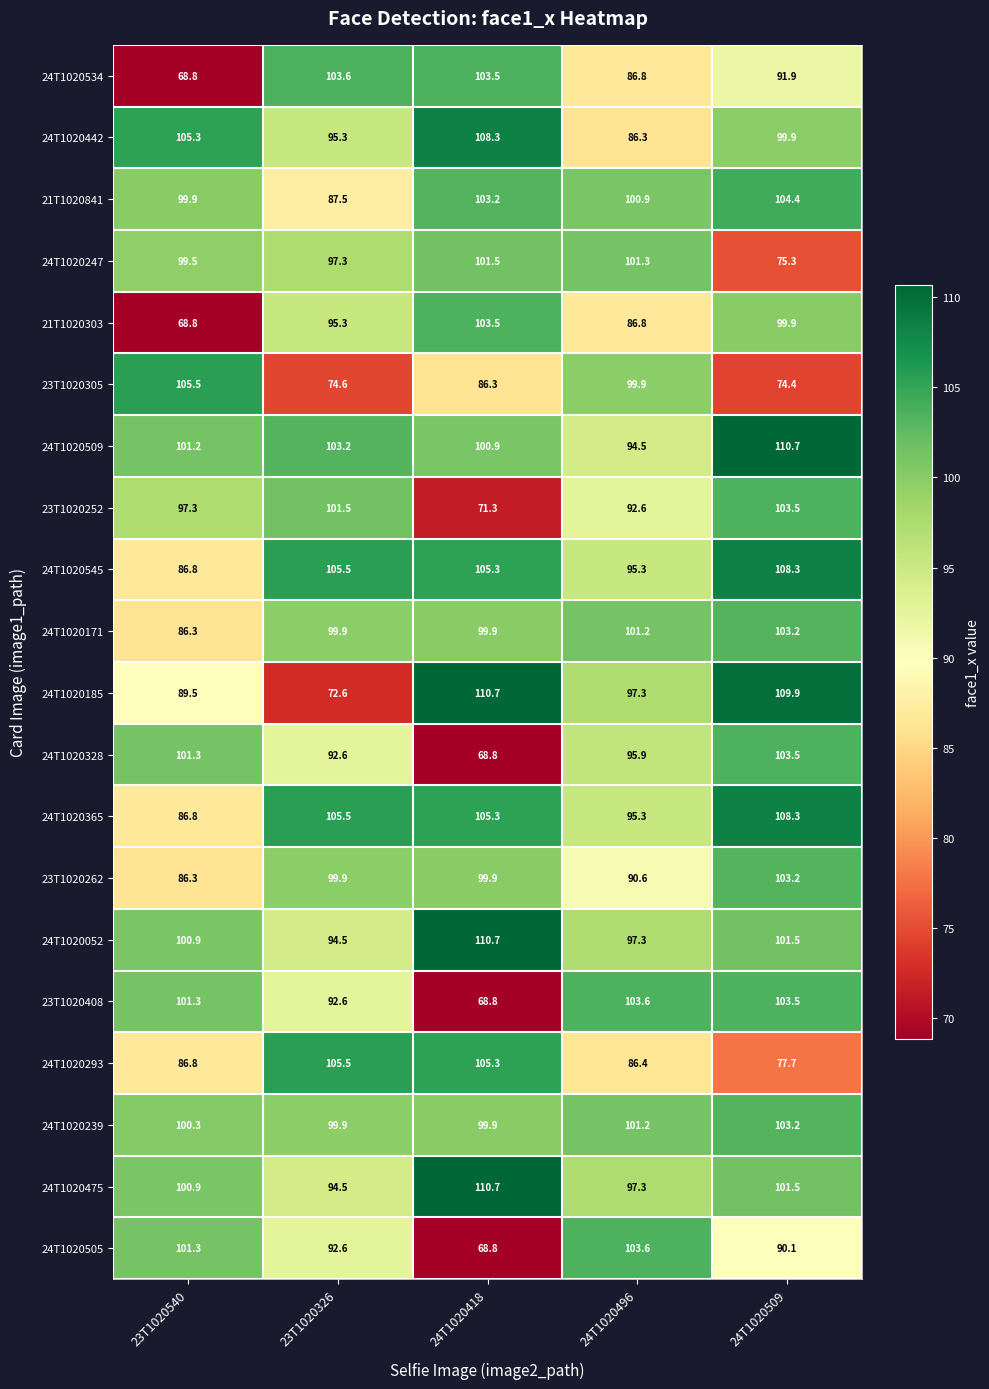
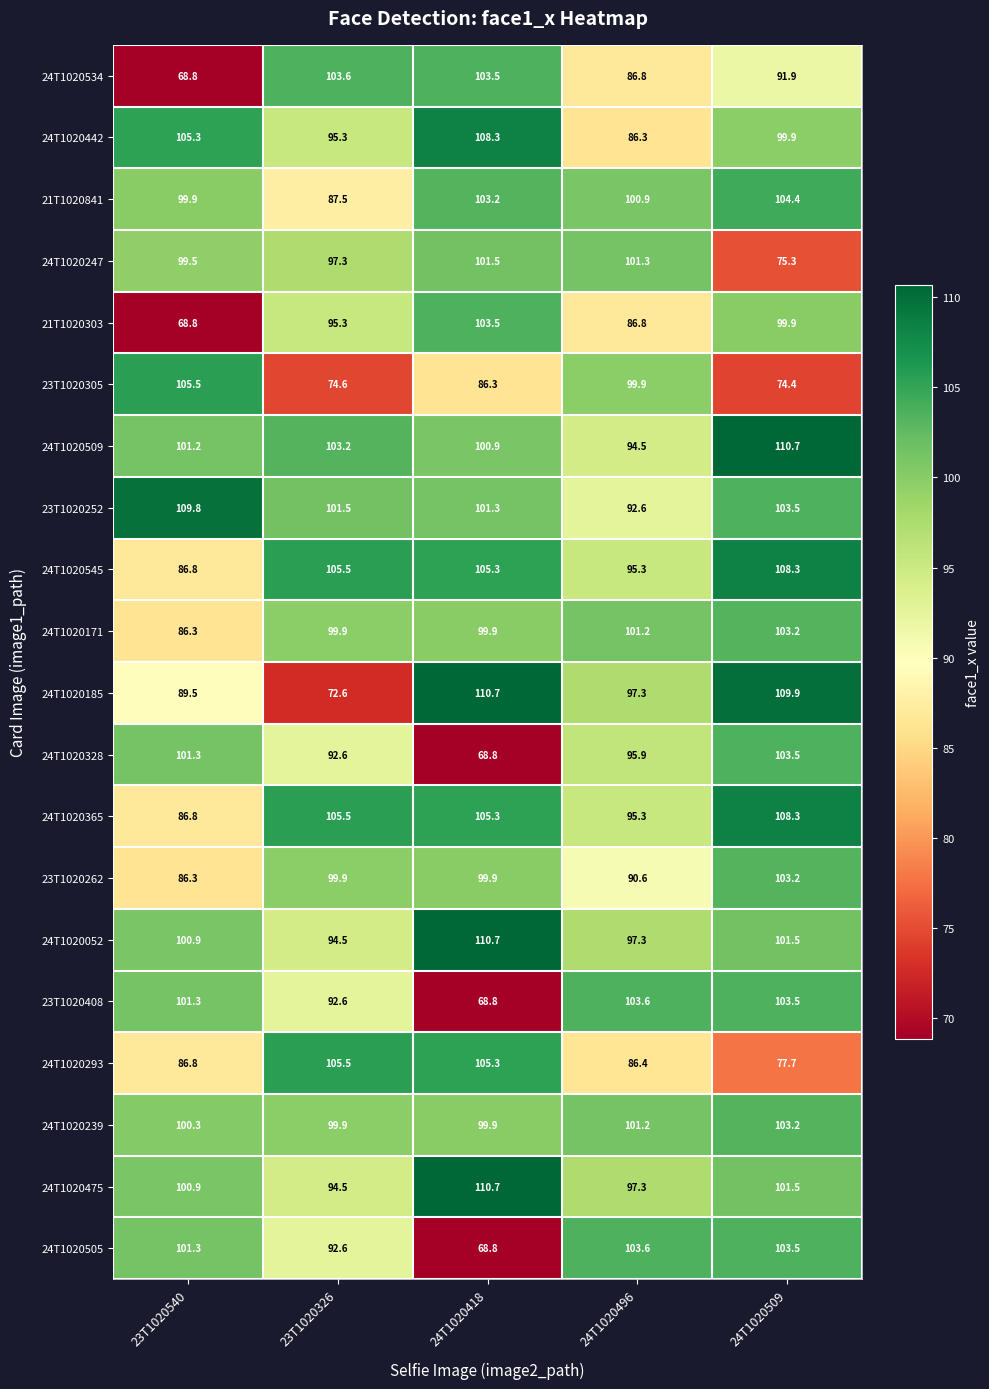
23T1020252, 23T1020540: 97.3 -> 109.8
23T1020252, 24T1020418: 71.3 -> 101.3
24T1020505, 24T1020509: 90.1 -> 103.5
